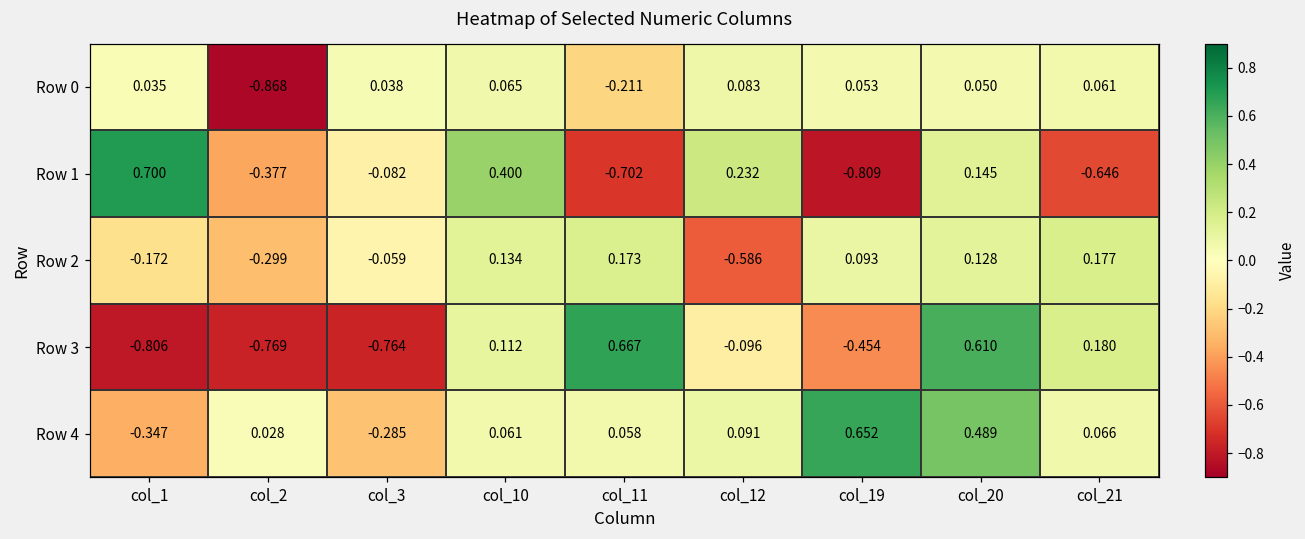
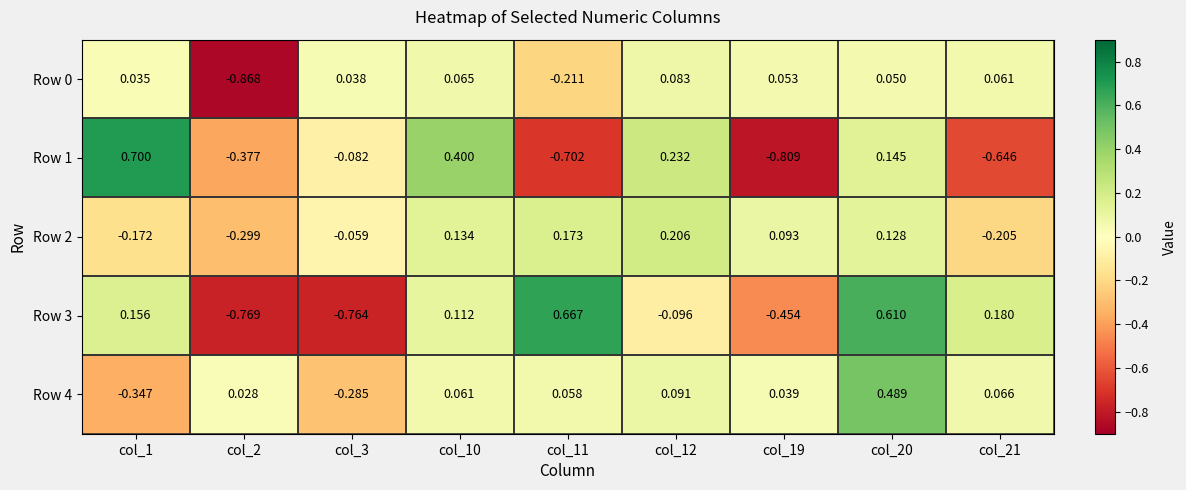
Row 2, col_12: -0.586 -> 0.206
Row 2, col_21: 0.177 -> -0.205
Row 3, col_1: -0.806 -> 0.156
Row 4, col_19: 0.652 -> 0.039
